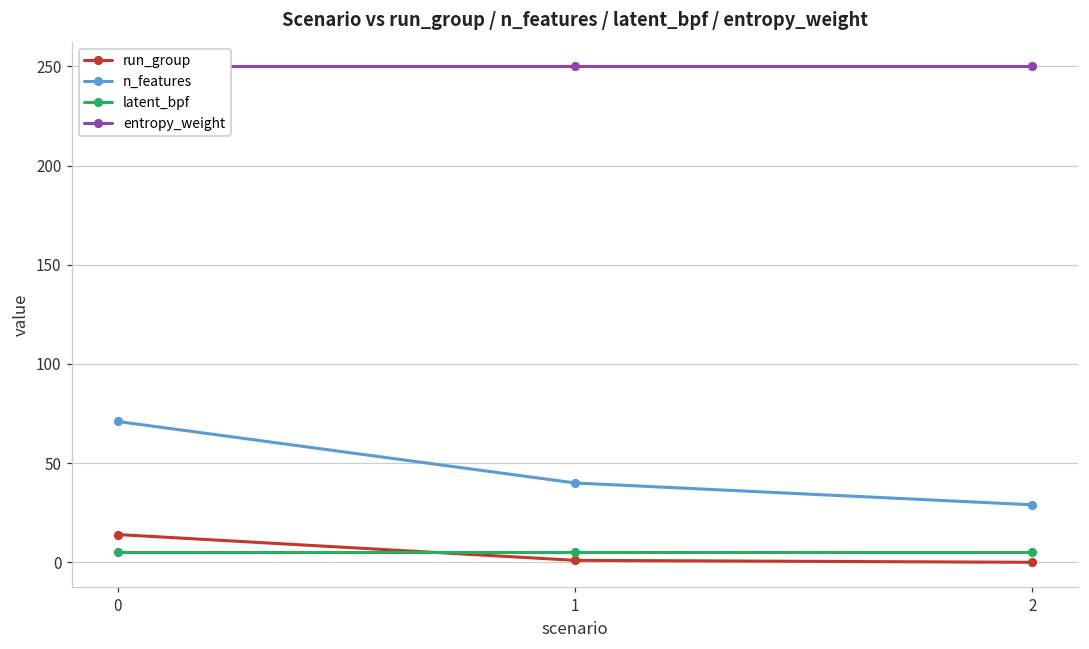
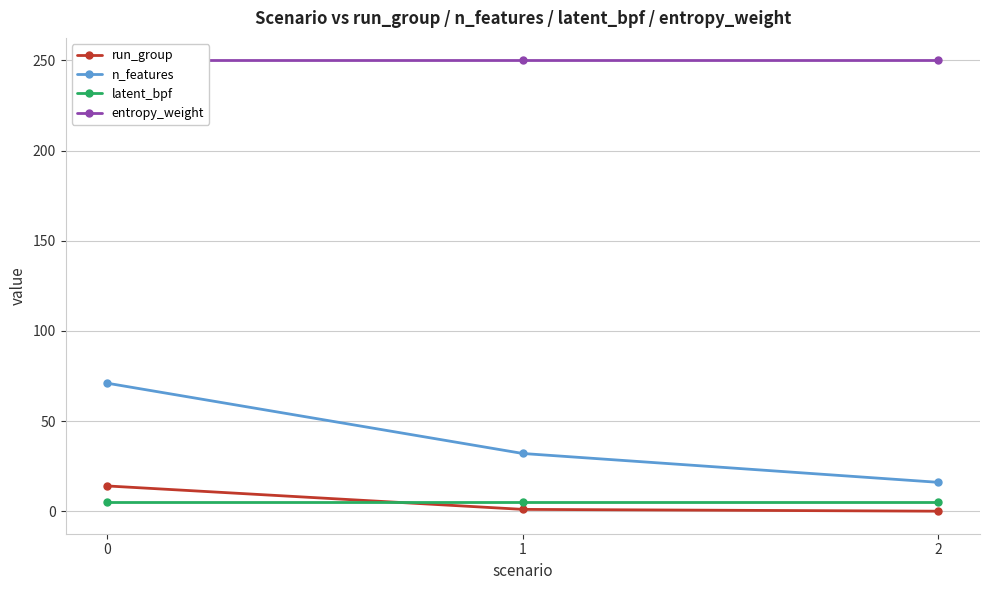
n_features, 1: 40 -> 32
n_features, 2: 29 -> 16
